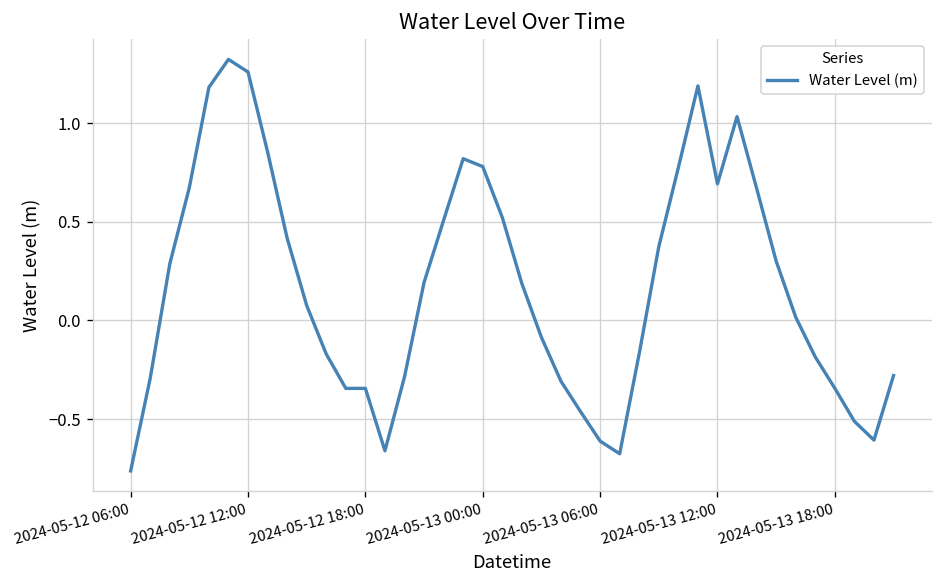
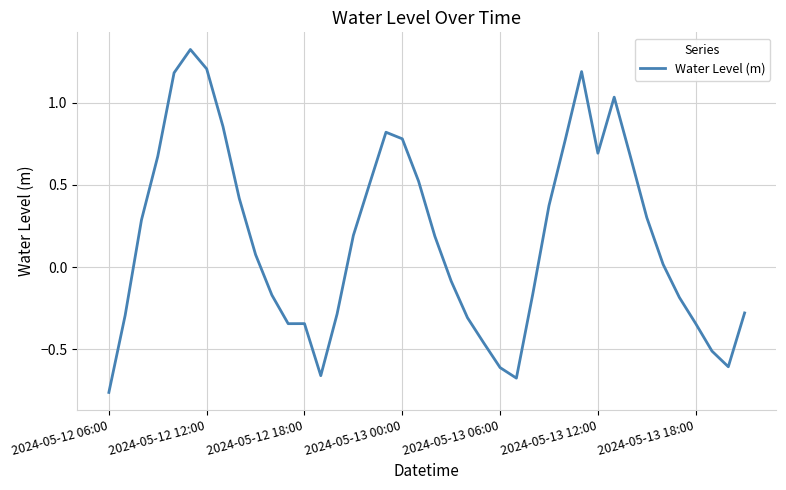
2024-05-12 12:00: 1.26 -> 1.21
